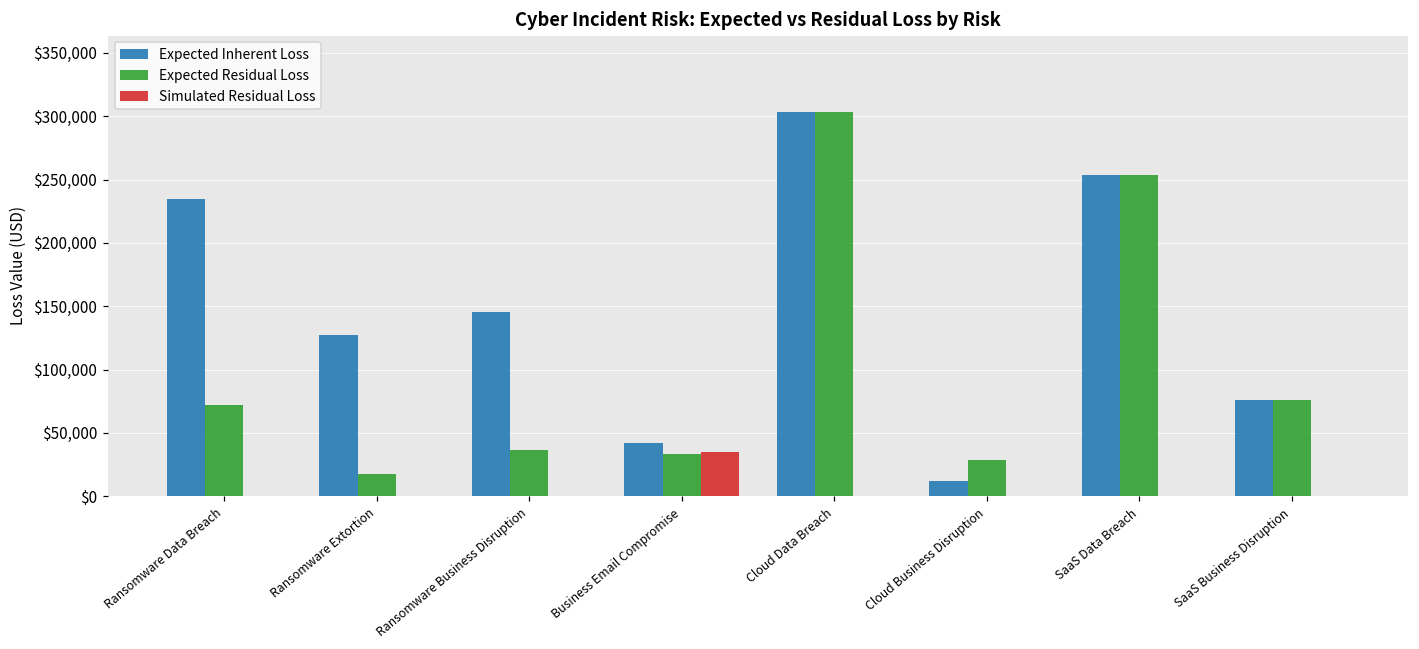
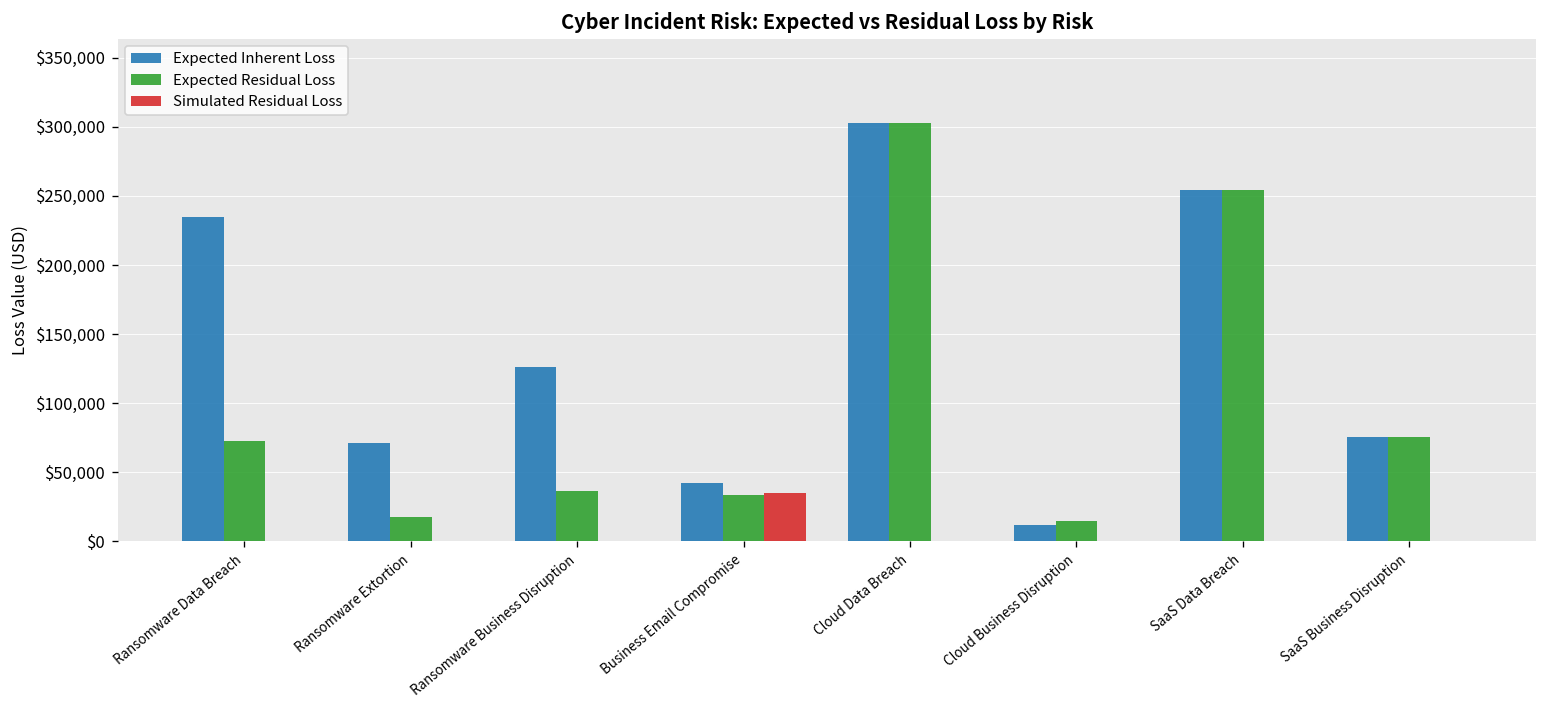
Expected Inherent Loss, Ransomware Extortion: $127,000 -> $71,000
Expected Inherent Loss, Ransomware Business Disruption: $145,000 -> $126,000
Expected Residual Loss, Cloud Business Disruption: $29,000 -> $15,000
